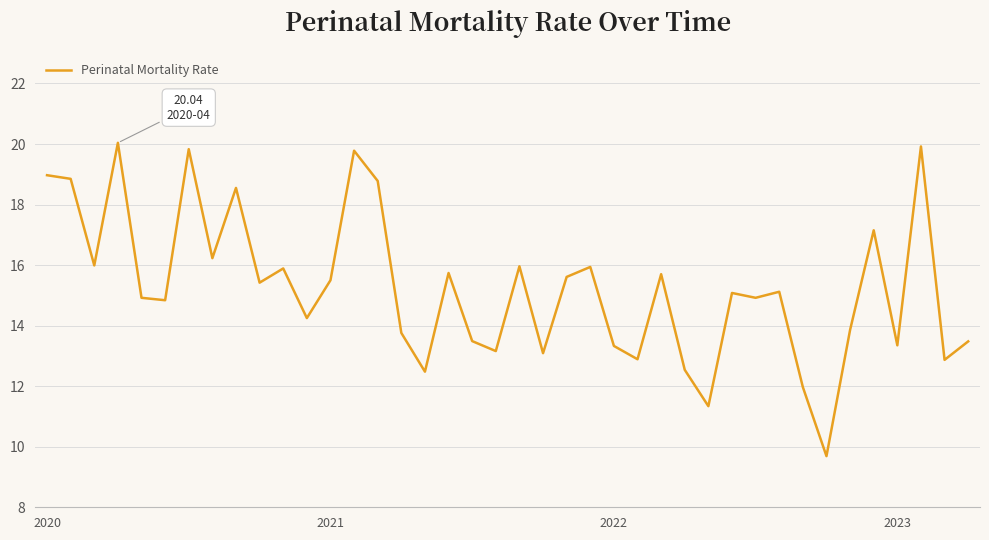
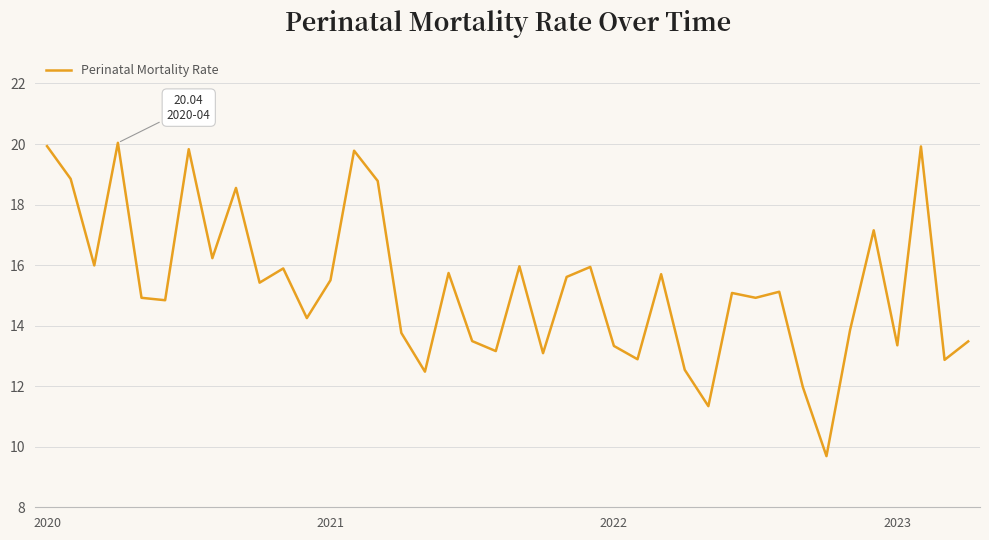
2020: 19.0 -> 19.9
